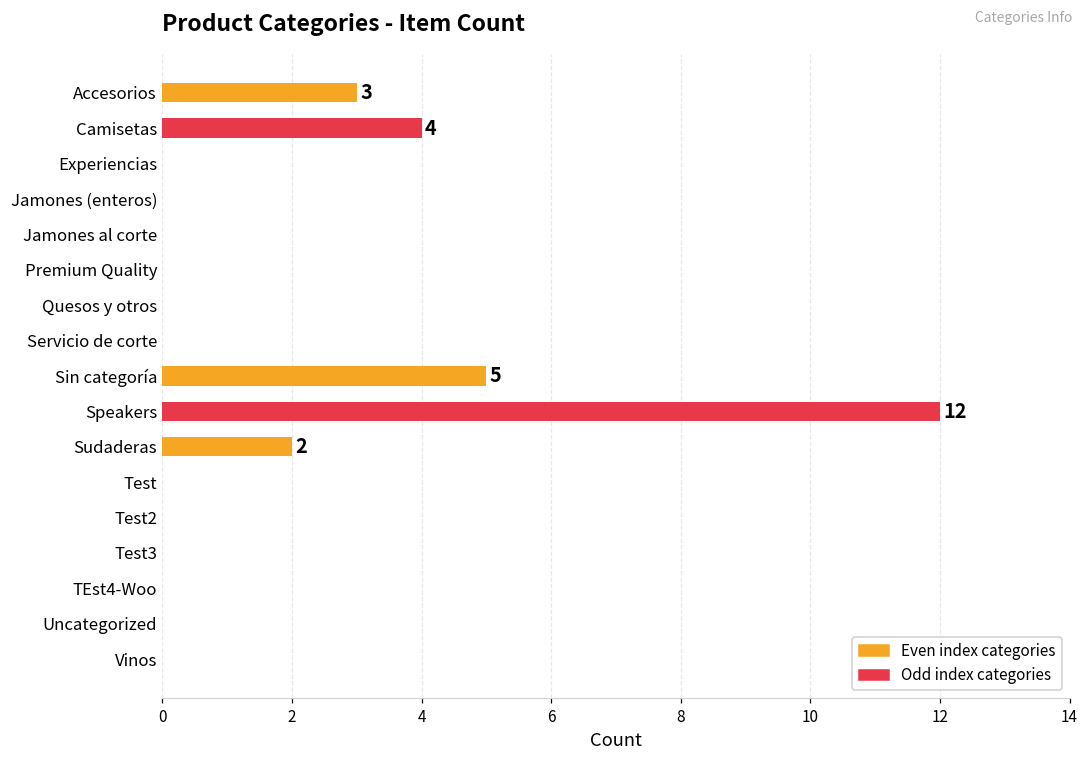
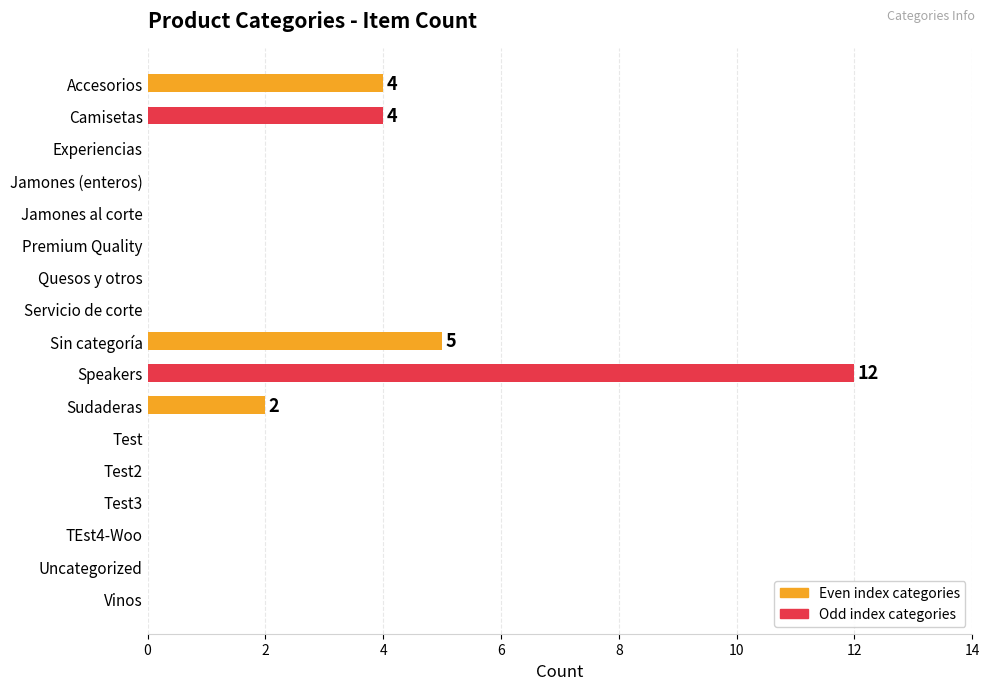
Accesorios: 3 -> 4
